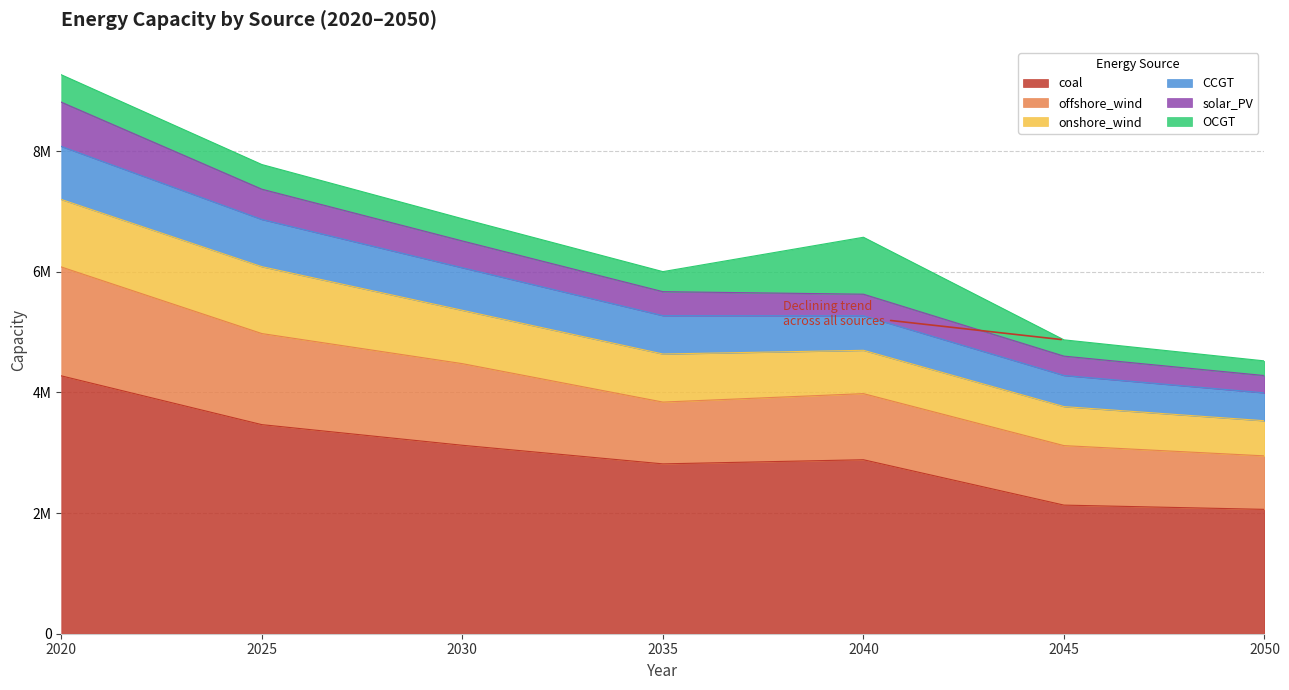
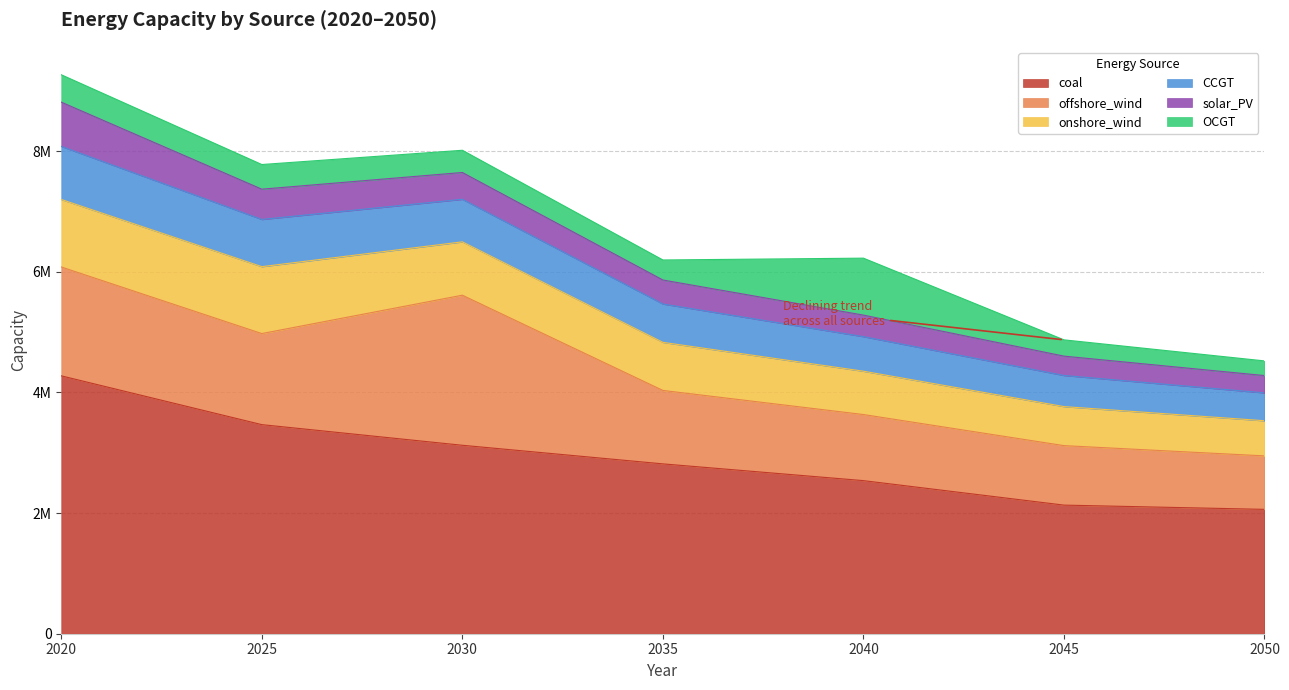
offshore_wind, 2030: 1400000 -> 2500000
offshore_wind, 2035: 1000000 -> 1200000
coal, 2040: 2900000 -> 2500000
